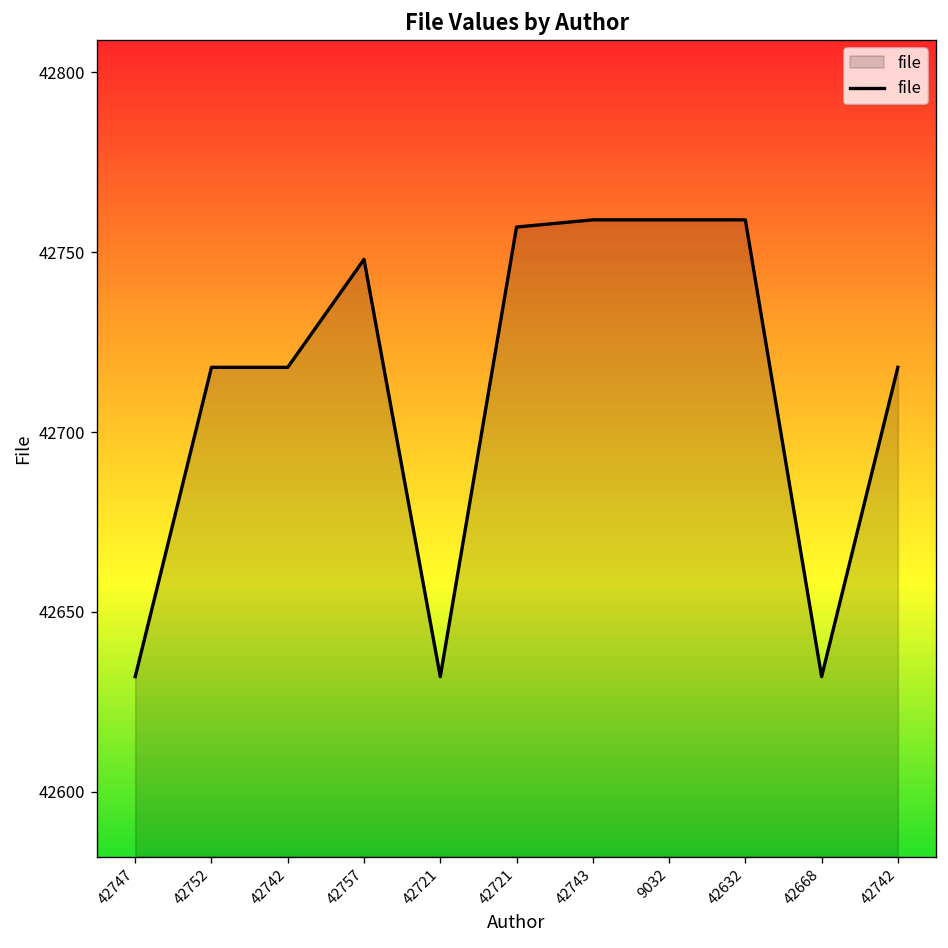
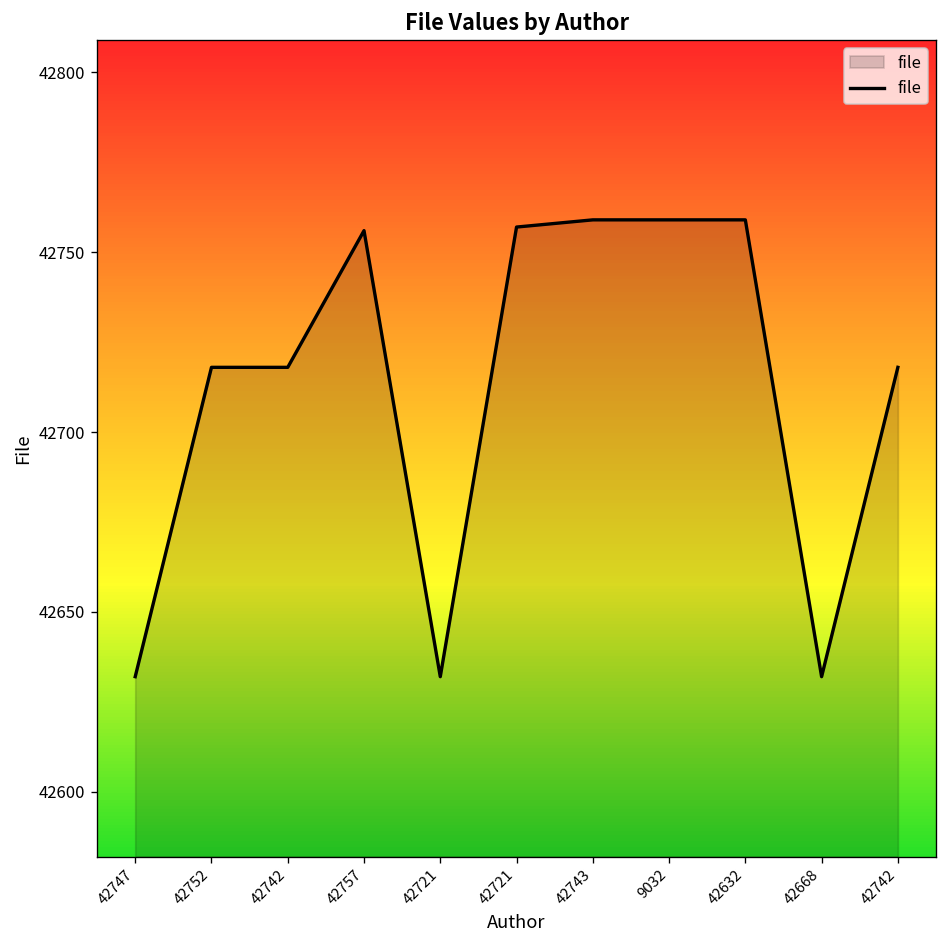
42757: 42748 -> 42756
